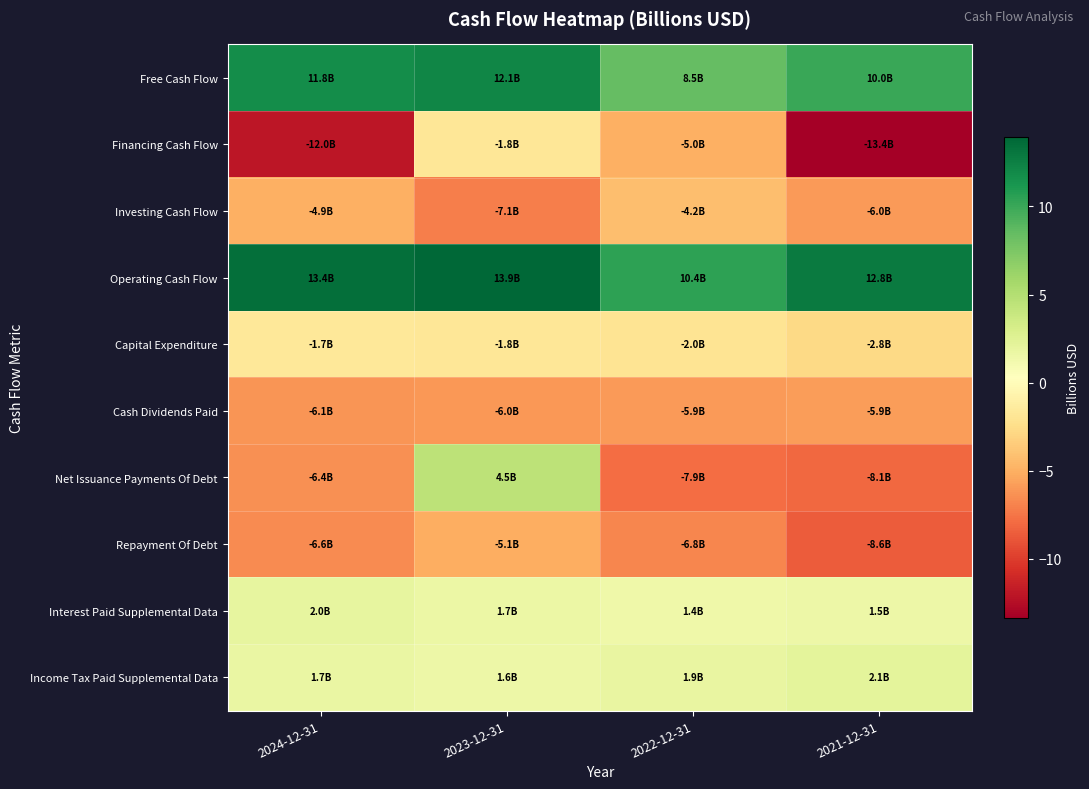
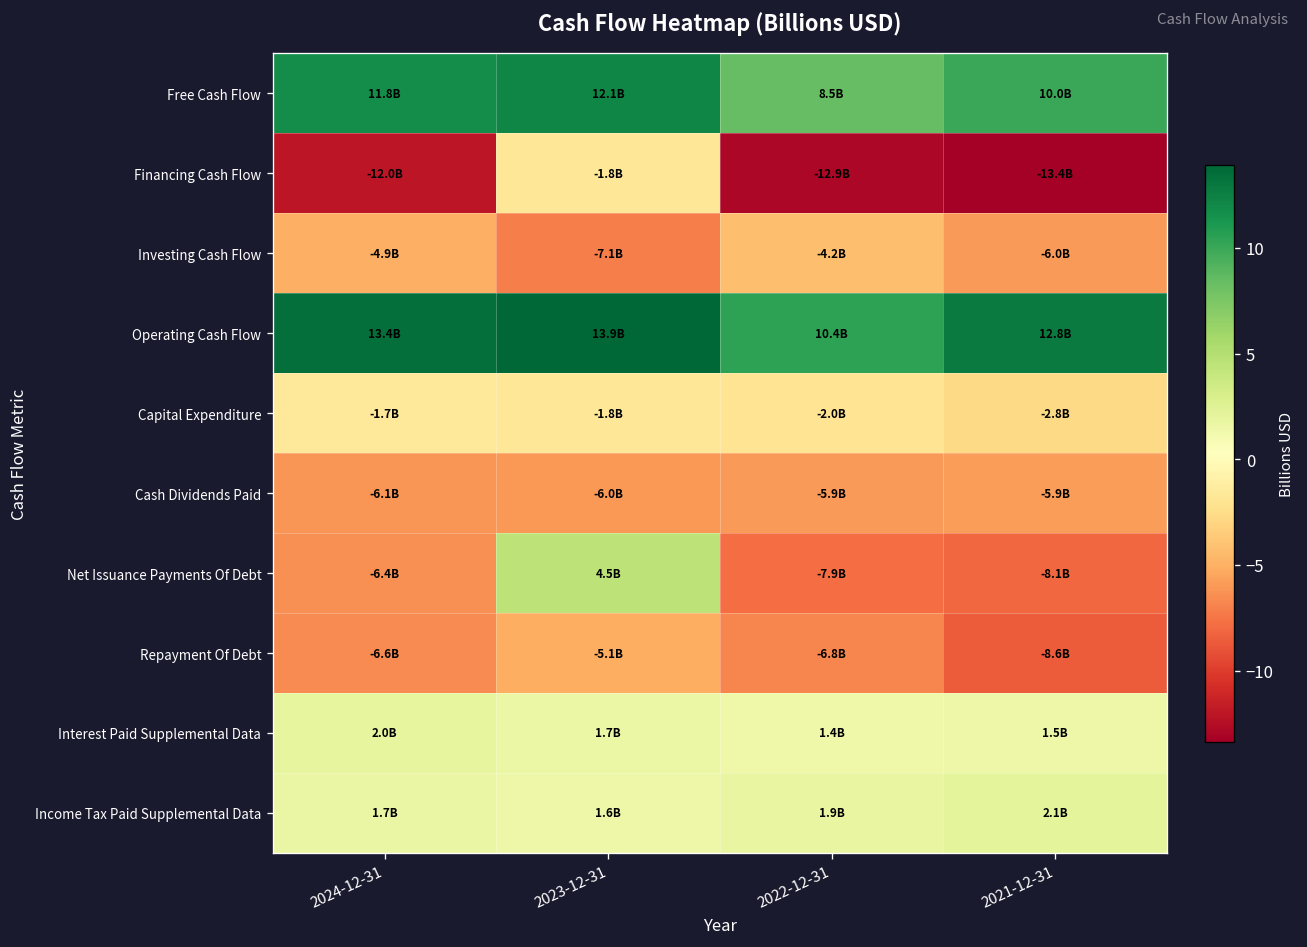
Financing Cash Flow, 2022-12-31: -5.0B -> -12.9B
